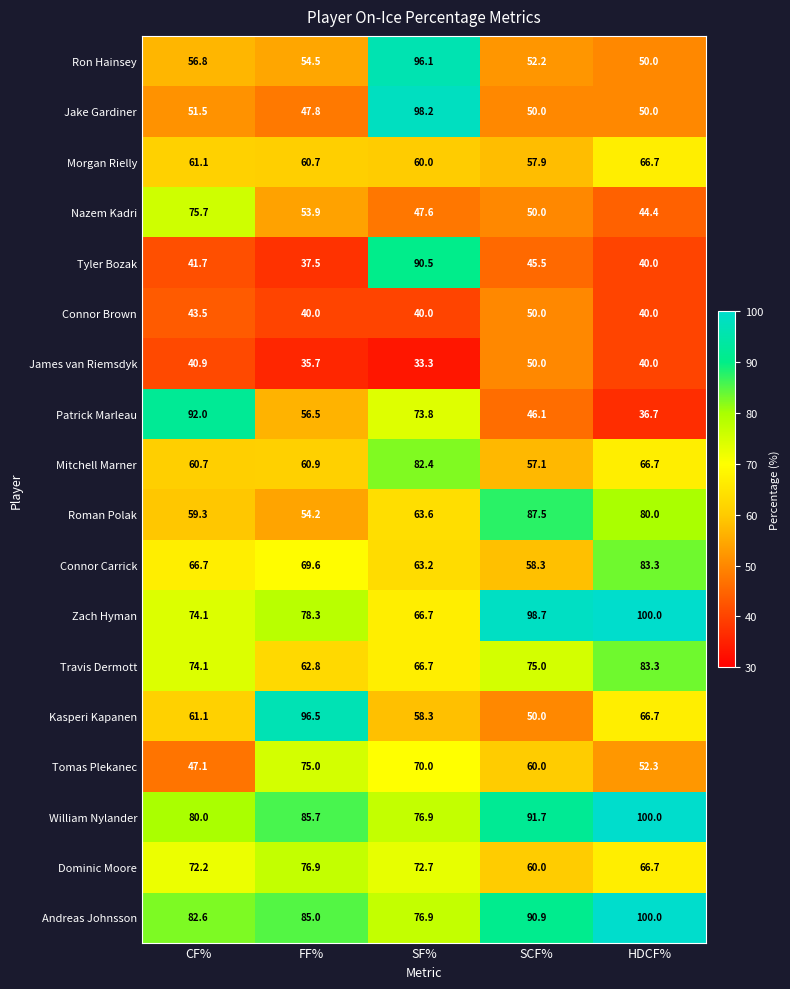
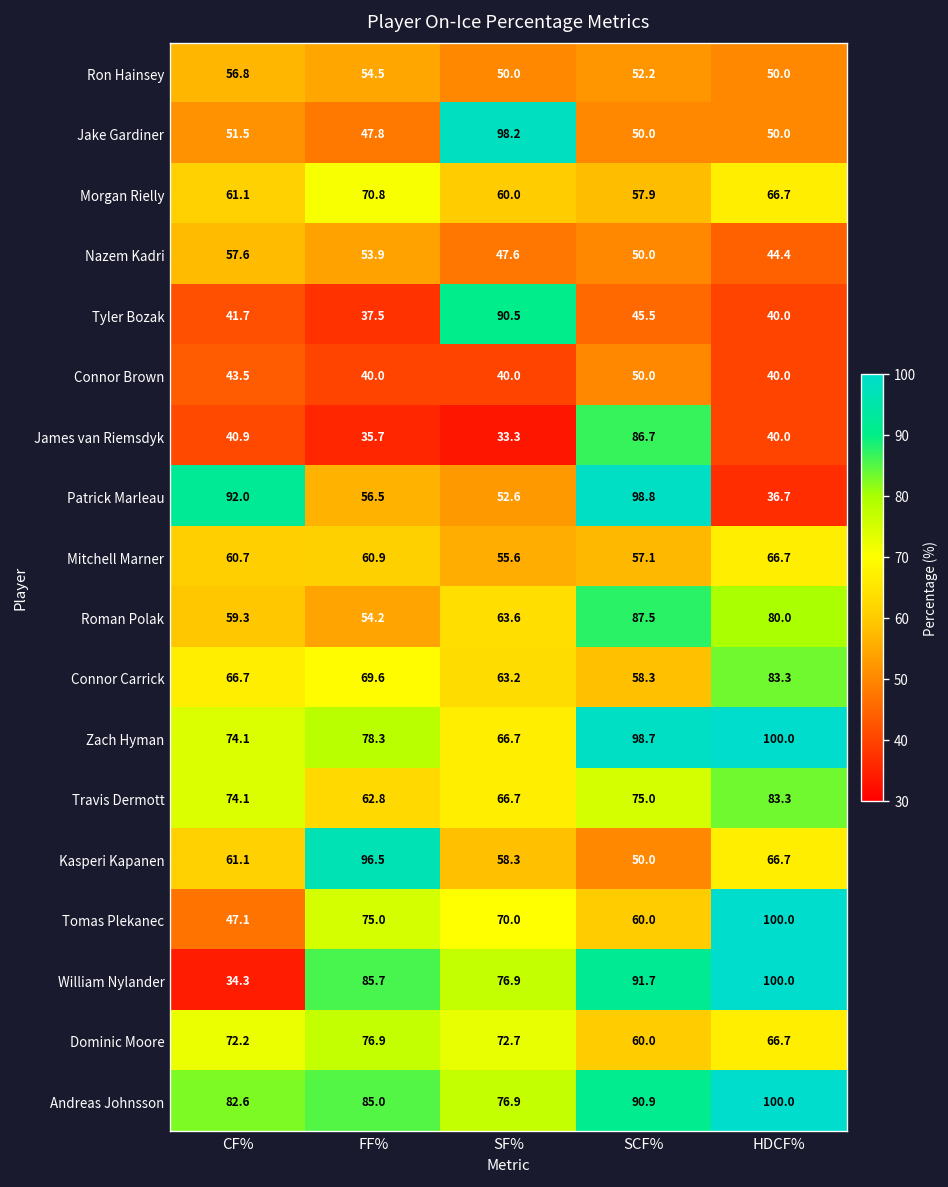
Ron Hainsey, SF%: 96.1 -> 50.0
Morgan Rielly, FF%: 60.7 -> 70.8
Nazem Kadri, CF%: 75.7 -> 57.6
James van Riemsdyk, SCF%: 50.0 -> 86.7
Patrick Marleau, SF%: 73.8 -> 52.6
Patrick Marleau, SCF%: 46.1 -> 98.8
Mitchell Marner, SF%: 82.4 -> 55.6
Tomas Plekanec, HDCF%: 52.3 -> 100.0
William Nylander, CF%: 80.0 -> 34.3
